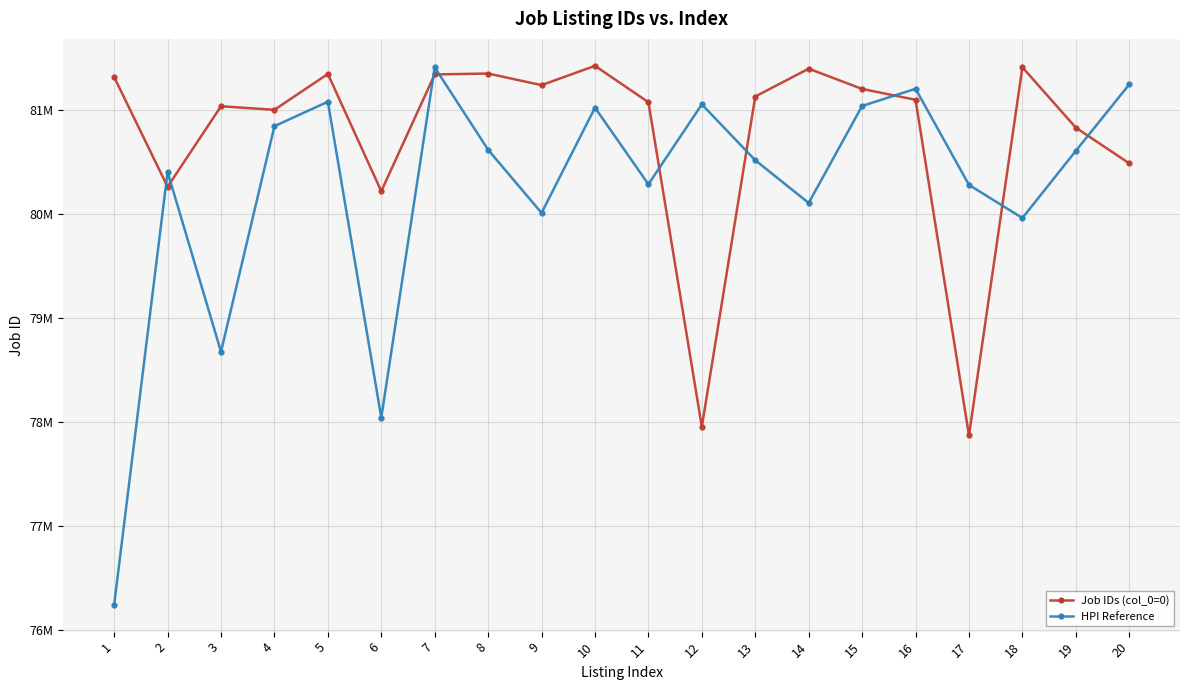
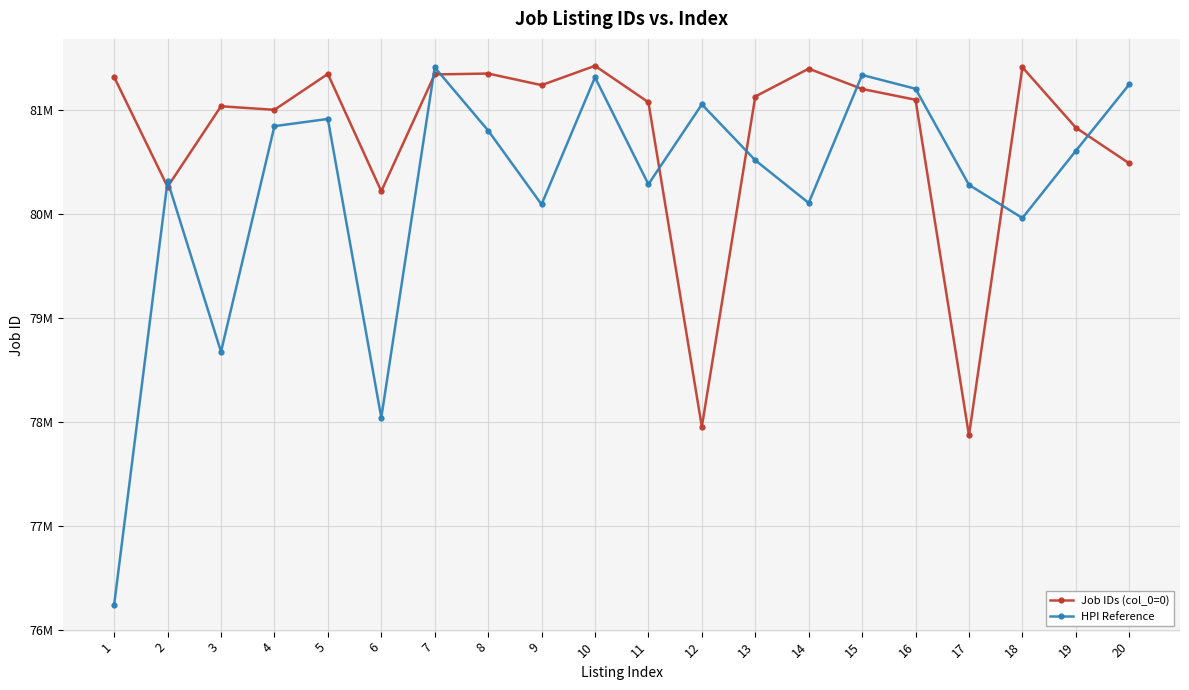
HPI Reference, 2: 80410000 -> 80320000
HPI Reference, 5: 81080000 -> 80920000
HPI Reference, 8: 80620000 -> 80800000
HPI Reference, 9: 80010000 -> 80090000
HPI Reference, 10: 81020000 -> 81320000
HPI Reference, 15: 81040000 -> 81340000
